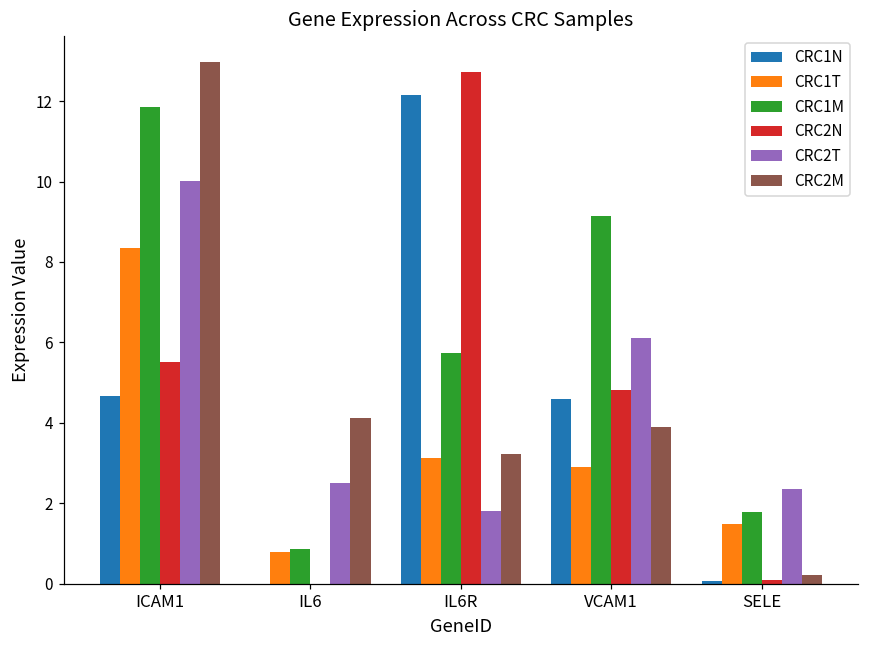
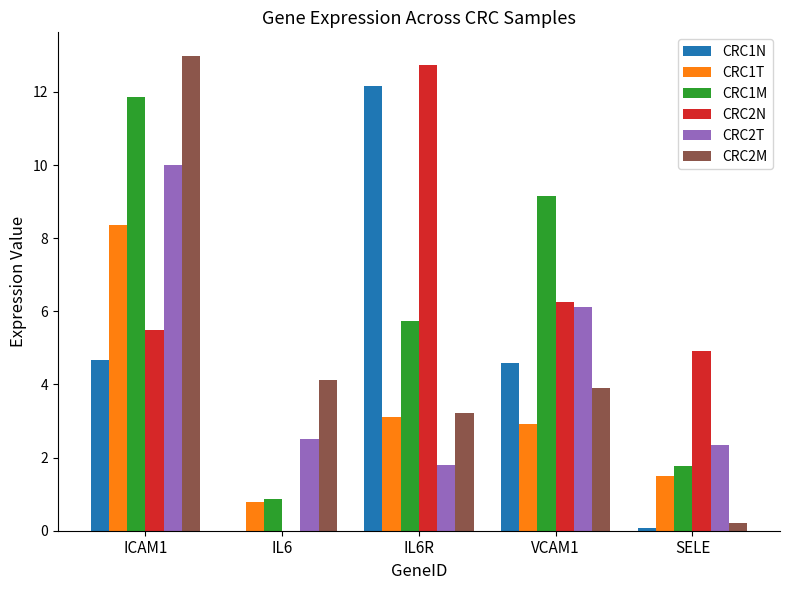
CRC2N, VCAM1: 4.8 -> 6.3
CRC2N, SELE: 0.1 -> 4.9
